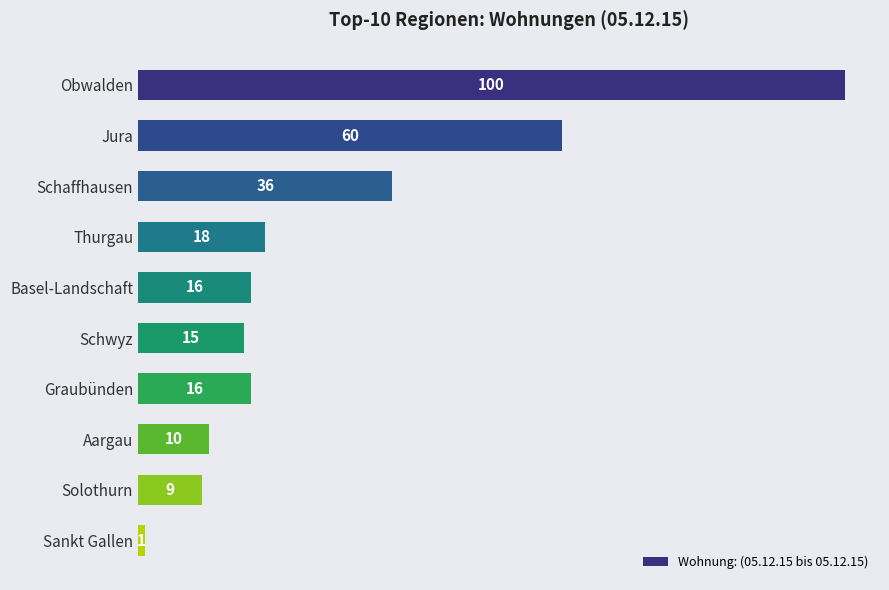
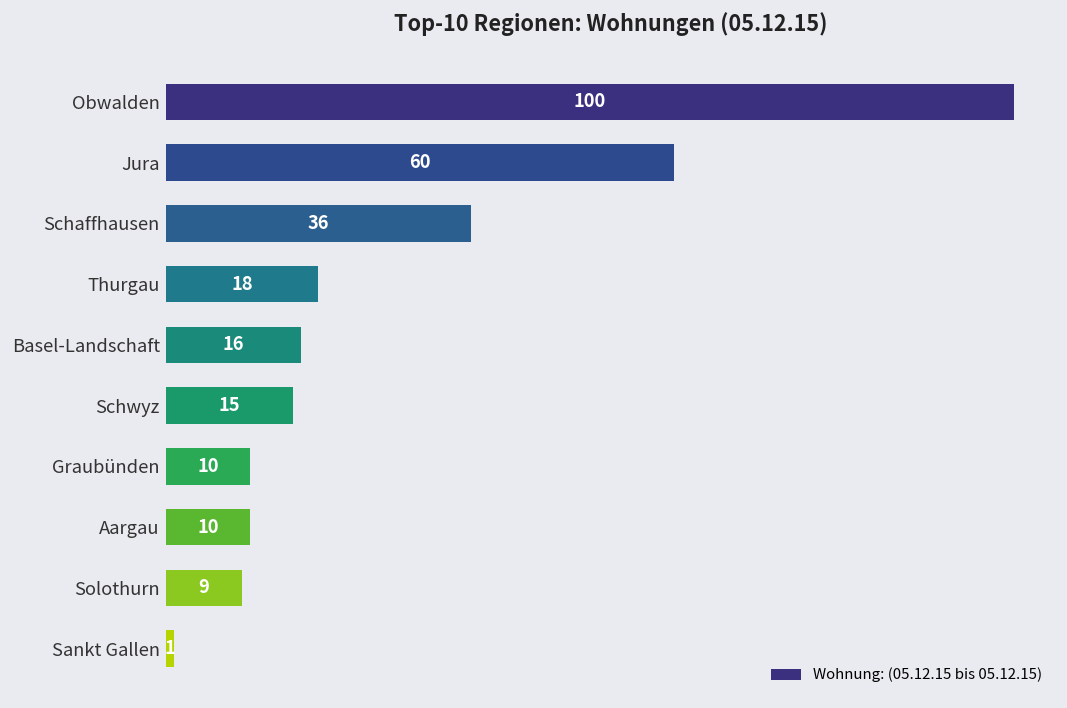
Graubünden: 16 -> 10
